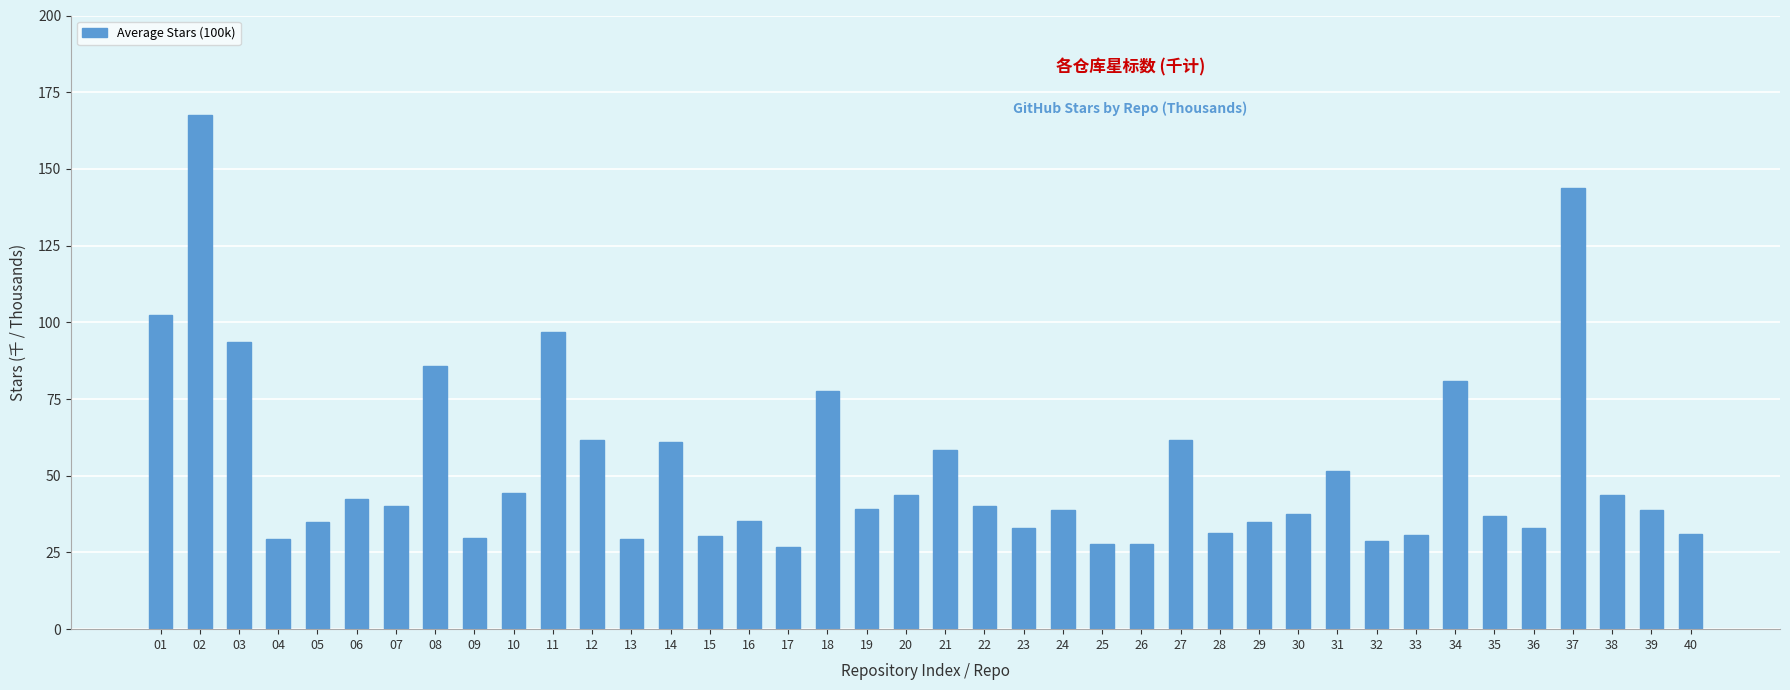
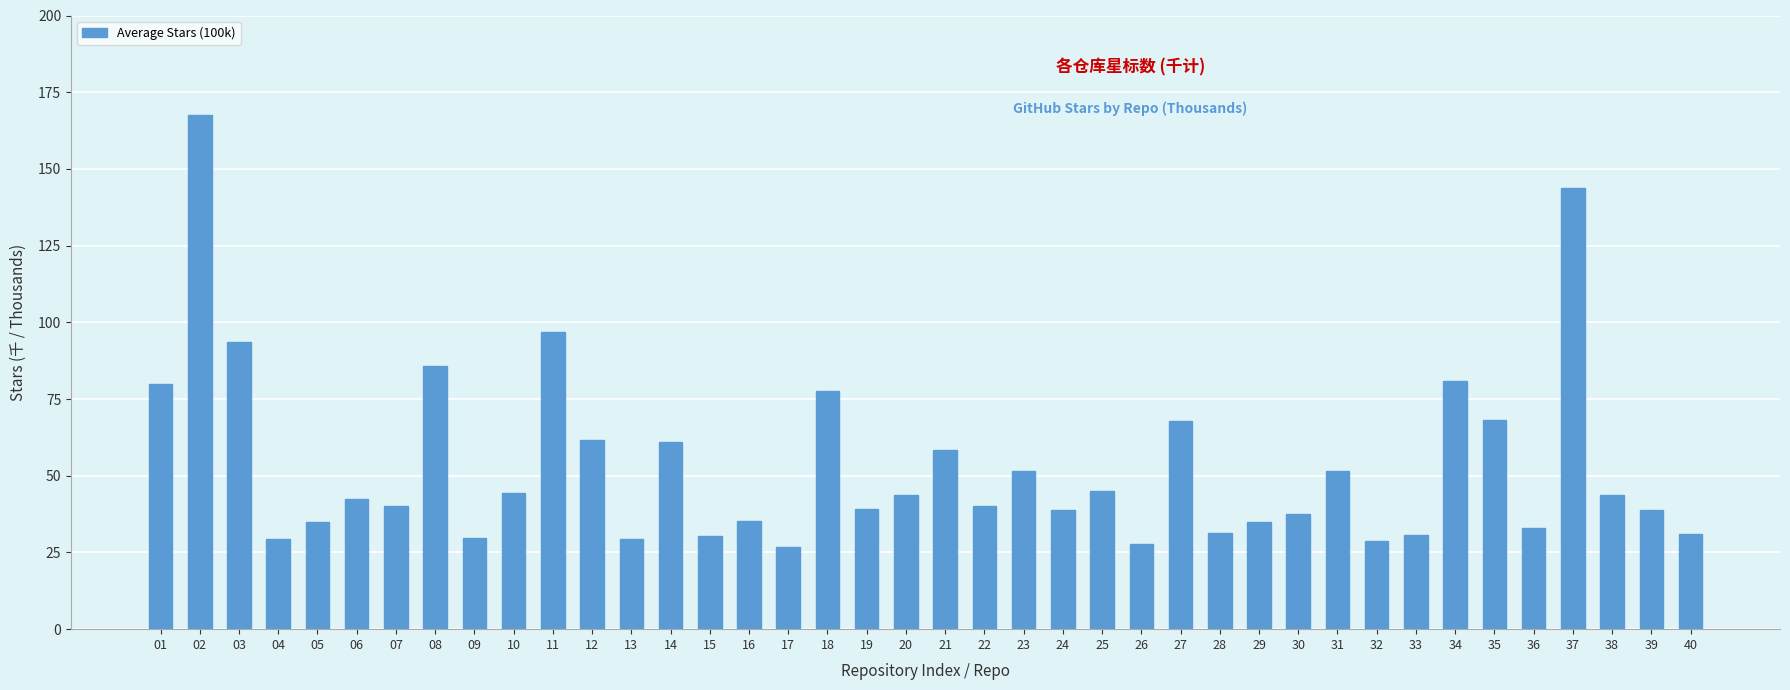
01: 102 -> 80
23: 33 -> 52
25: 28 -> 45
27: 62 -> 68
35: 37 -> 68
